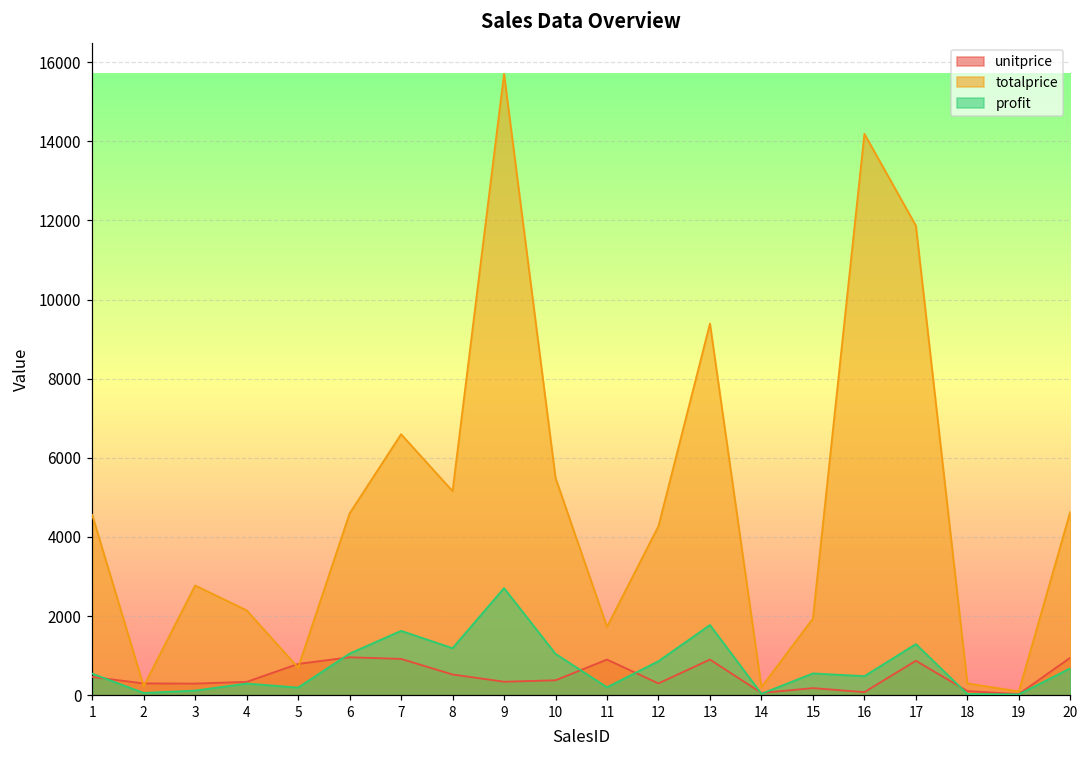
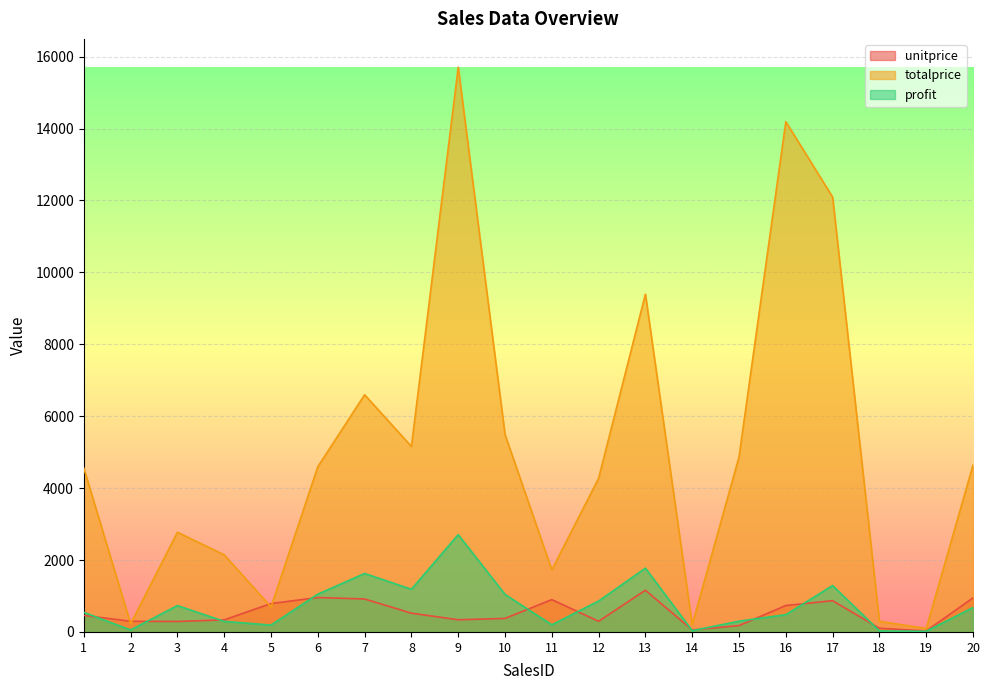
profit, 3: 100 -> 700
unitprice, 13: 900 -> 1200
totalprice, 15: 1900 -> 4900
profit, 15: 500 -> 300
unitprice, 16: 100 -> 700
totalprice, 17: 11900 -> 12100
